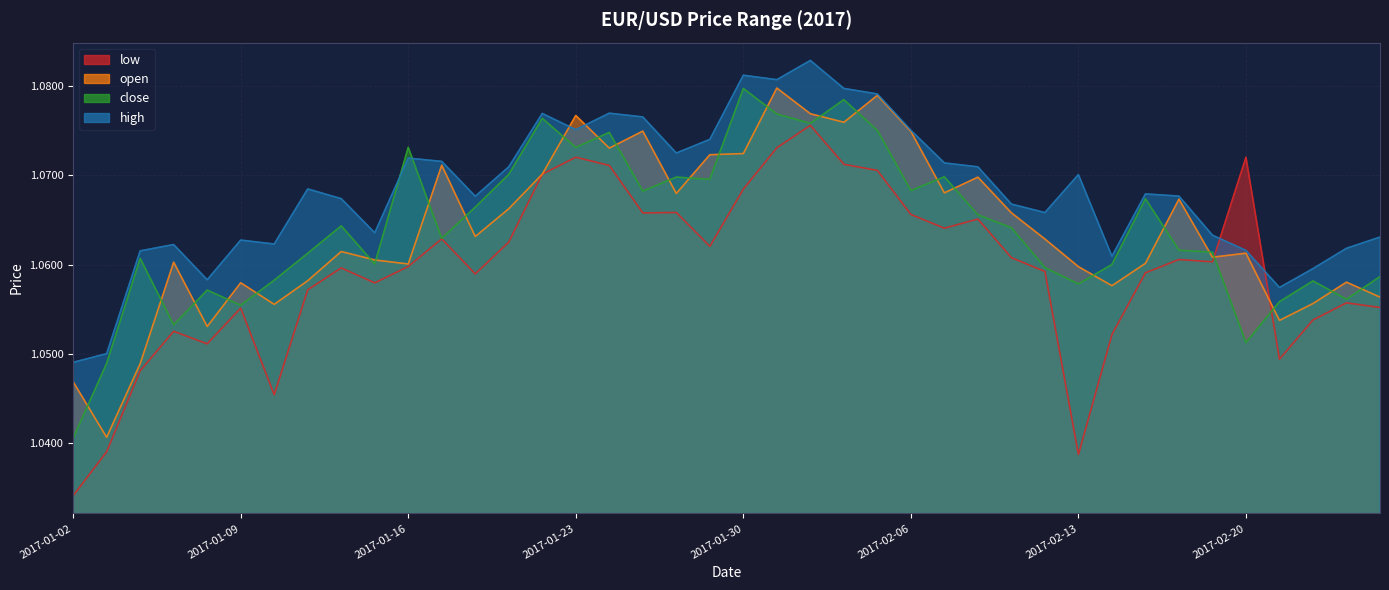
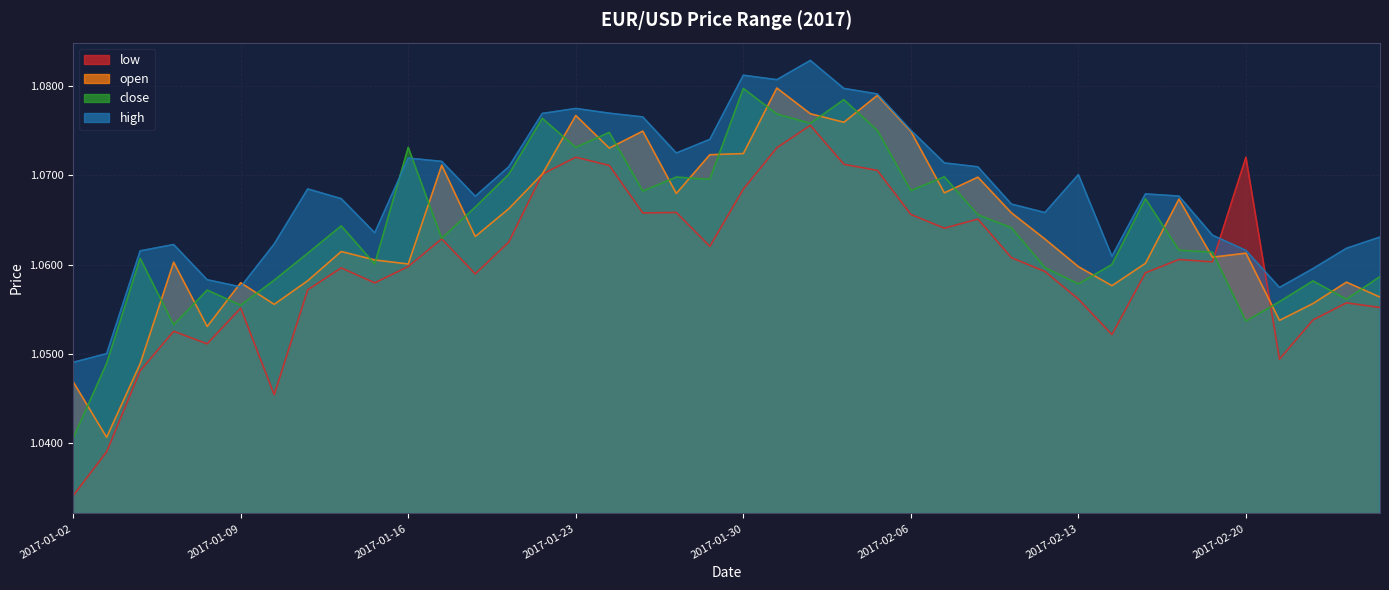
high, 2017-01-09: 1.063 -> 1.057
high, 2017-01-23: 1.075 -> 1.078
low, 2017-02-13: 1.039 -> 1.056
close, 2017-02-20: 1.051 -> 1.054
